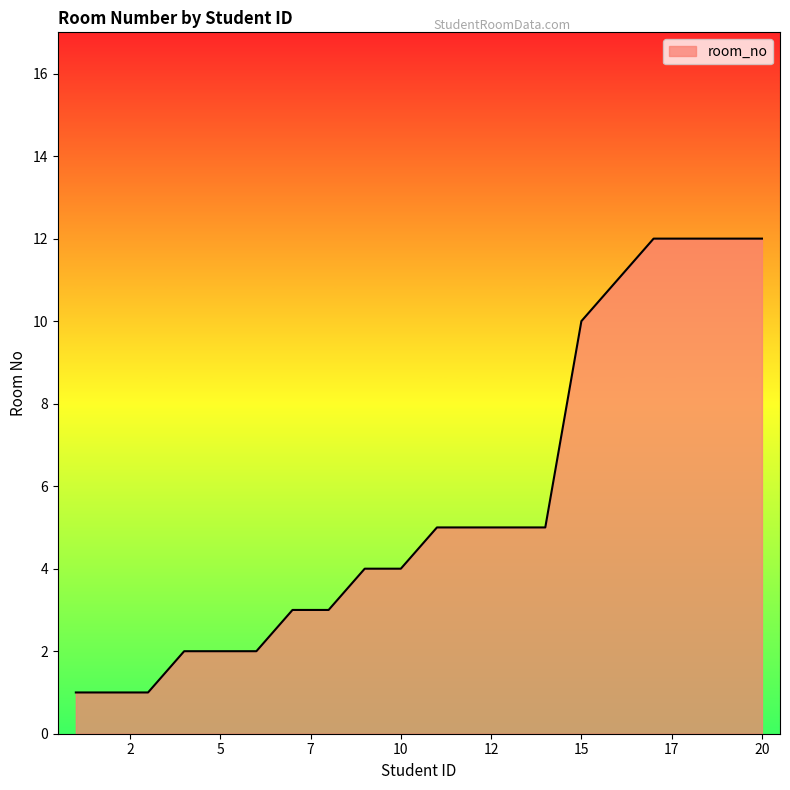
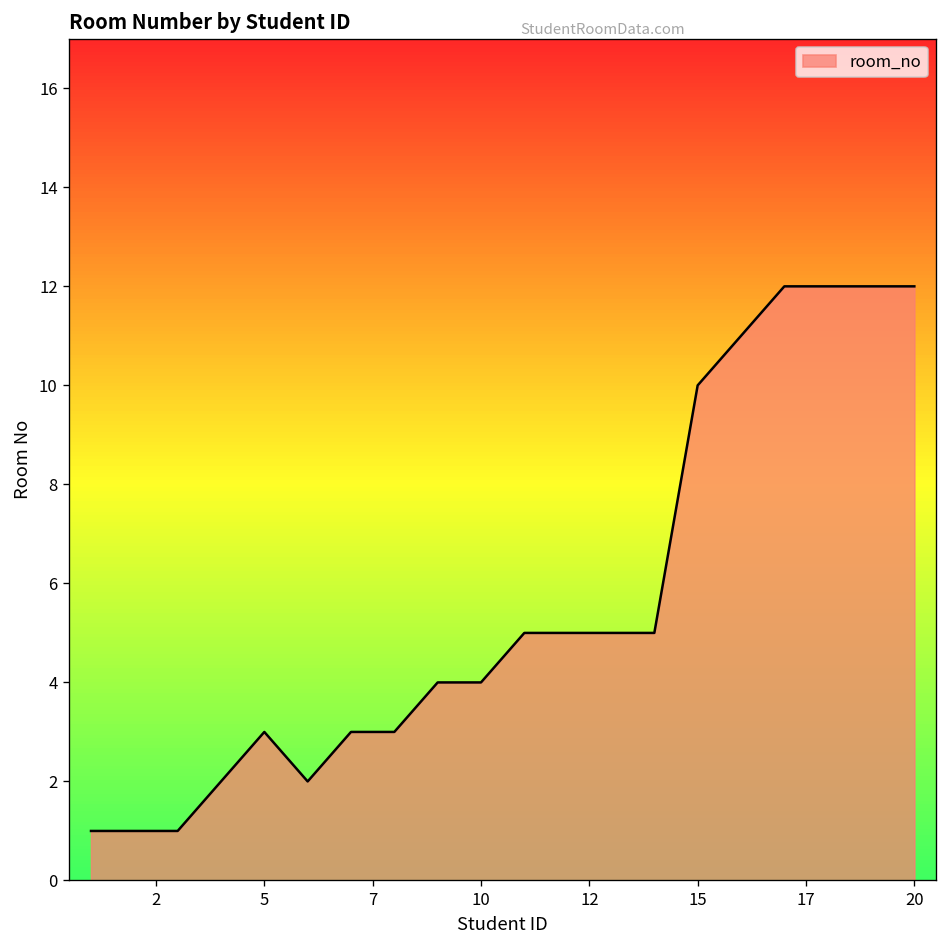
5: 2 -> 3
